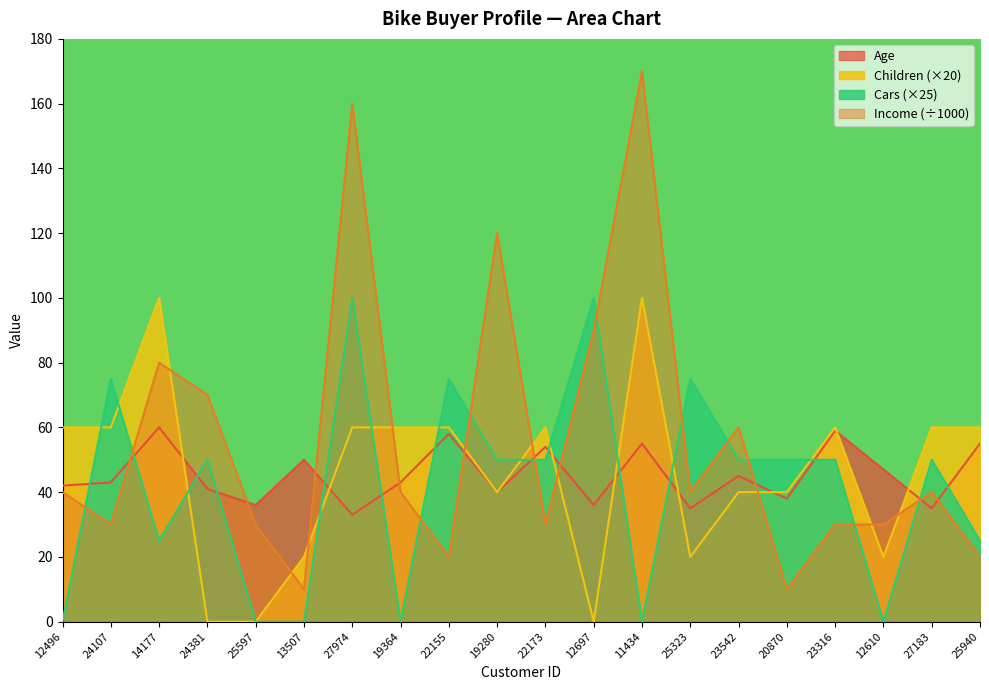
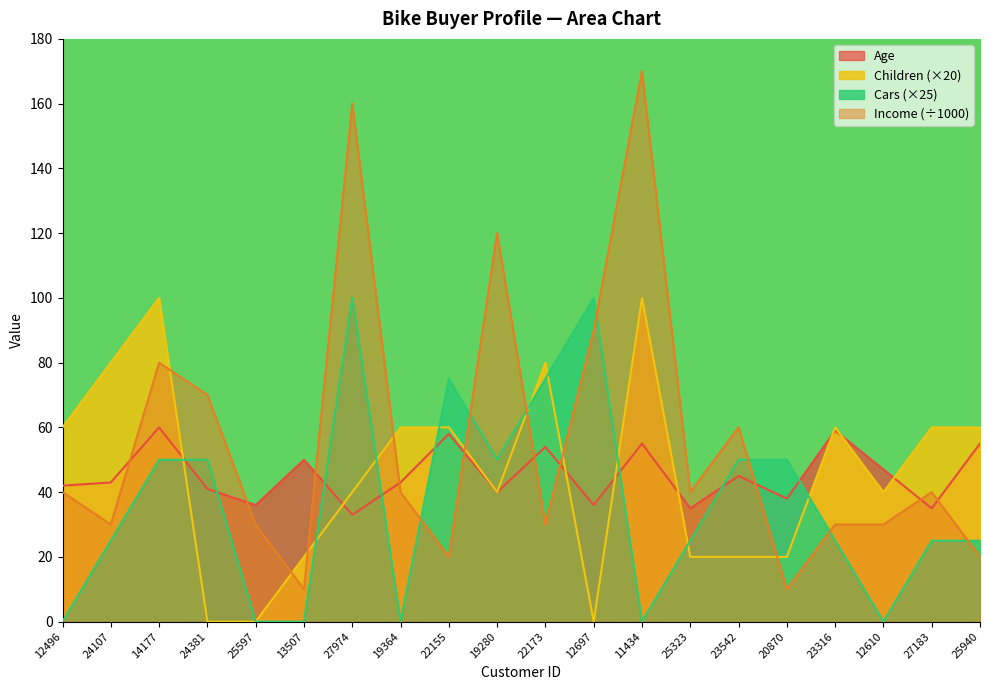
Children (×20), 24107: 60 -> 80
Cars (×25), 24107: 75 -> 25
Cars (×25), 14177: 25 -> 50
Children (×20), 27974: 60 -> 40
Children (×20), 22173: 60 -> 80
Cars (×25), 22173: 50 -> 75
Cars (×25), 25323: 75 -> 25
Children (×20), 23542: 40 -> 20
Children (×20), 20870: 40 -> 20
Cars (×25), 23316: 50 -> 25
Children (×20), 12610: 20 -> 40
Cars (×25), 27183: 50 -> 25
